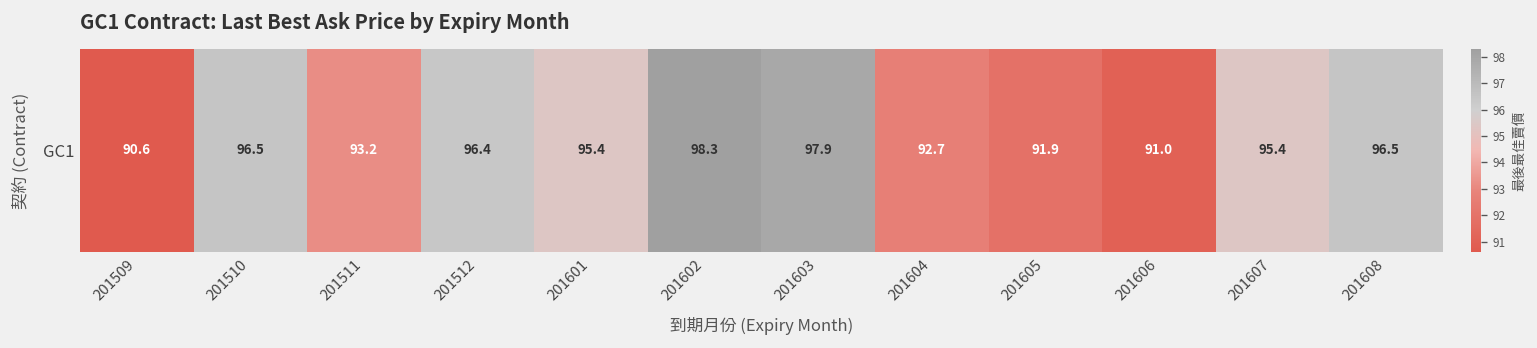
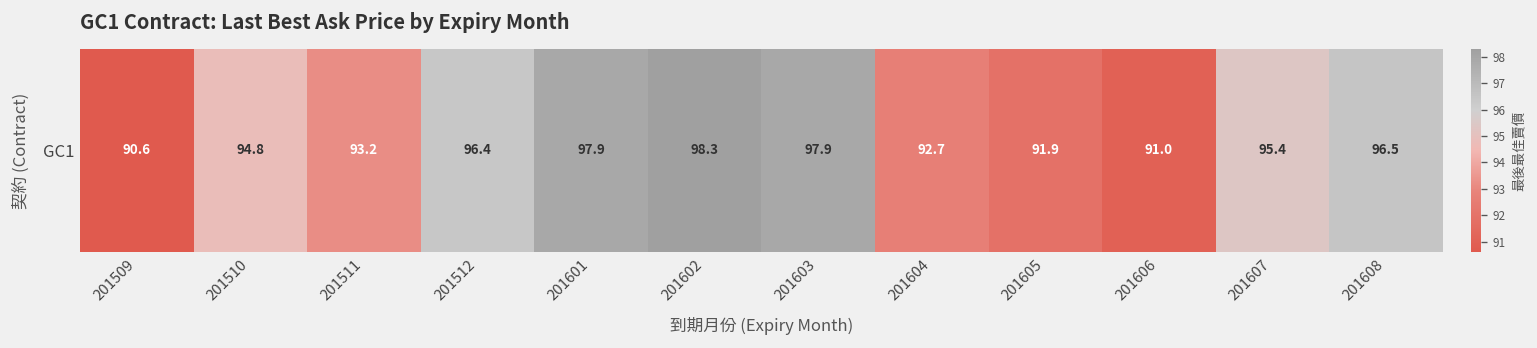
GC1, 201510: 96.5 -> 94.8
GC1, 201601: 95.4 -> 97.9
